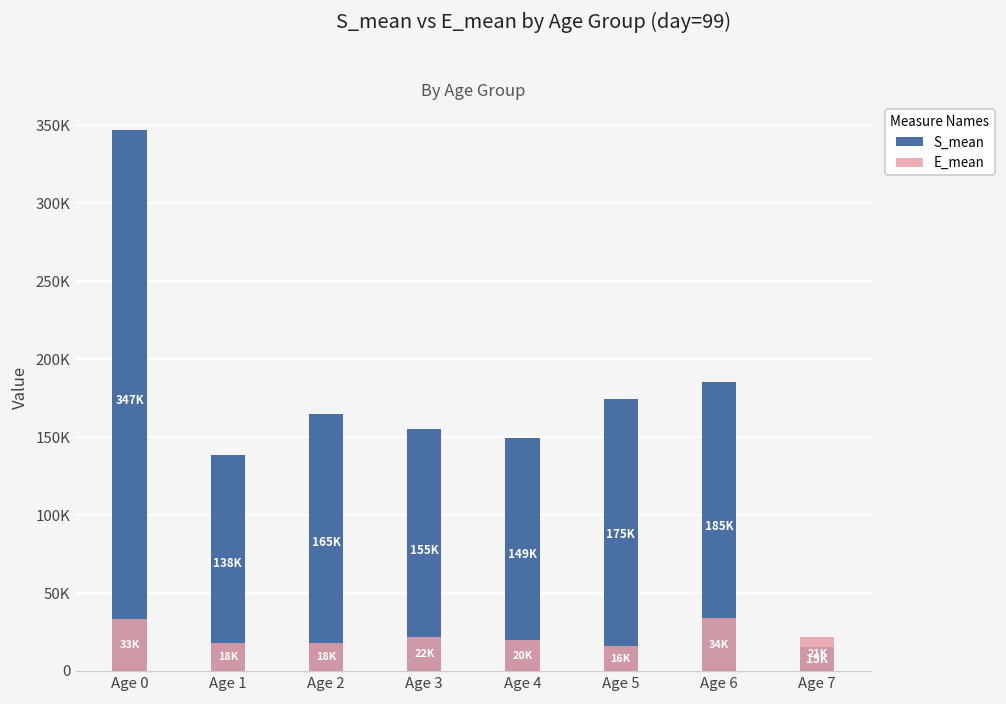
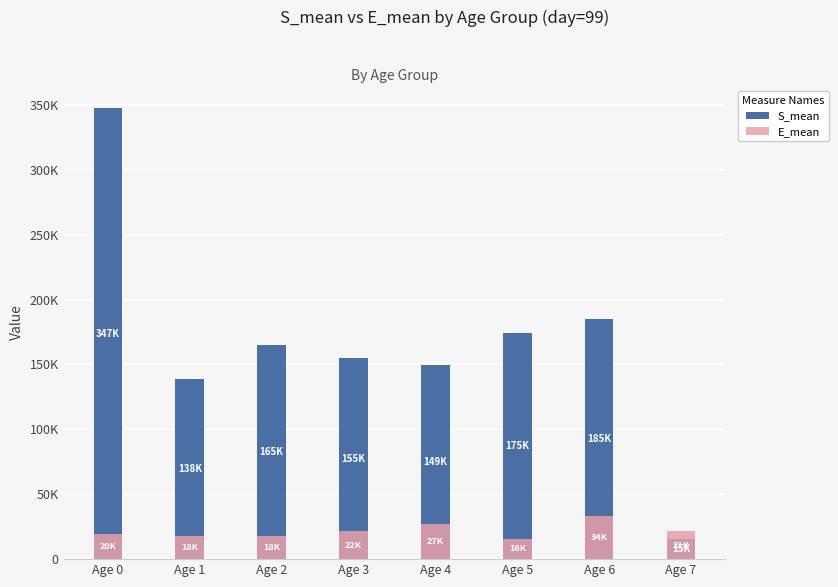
E_mean, Age 0: 33K -> 20K
E_mean, Age 4: 20K -> 27K
